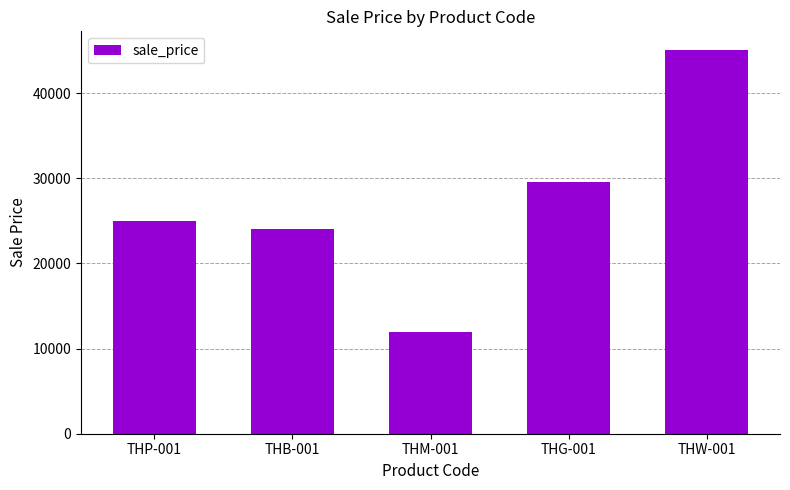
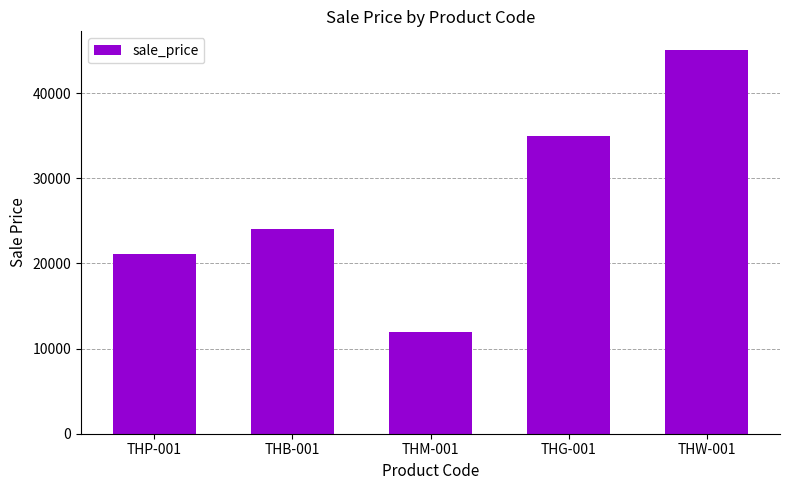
THP-001: 25000 -> 21000
THG-001: 30000 -> 35000
